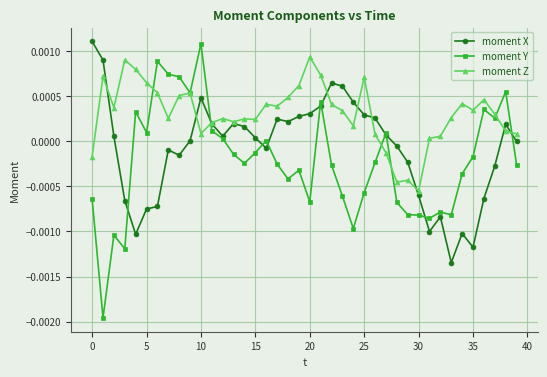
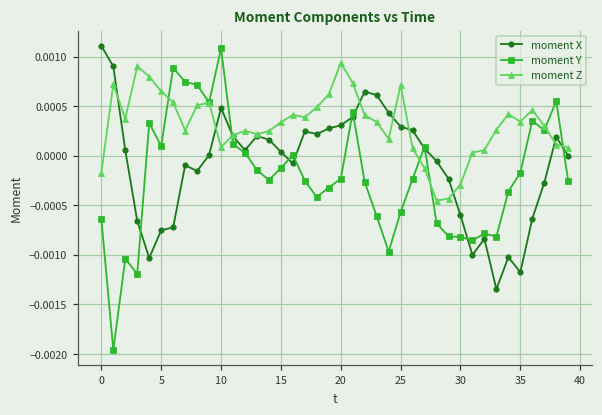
moment Z, 15: 0.0002 -> 0.0003
moment Y, 20: -0.0007 -> -0.0002
moment Z, 30: -0.0006 -> -0.0003
